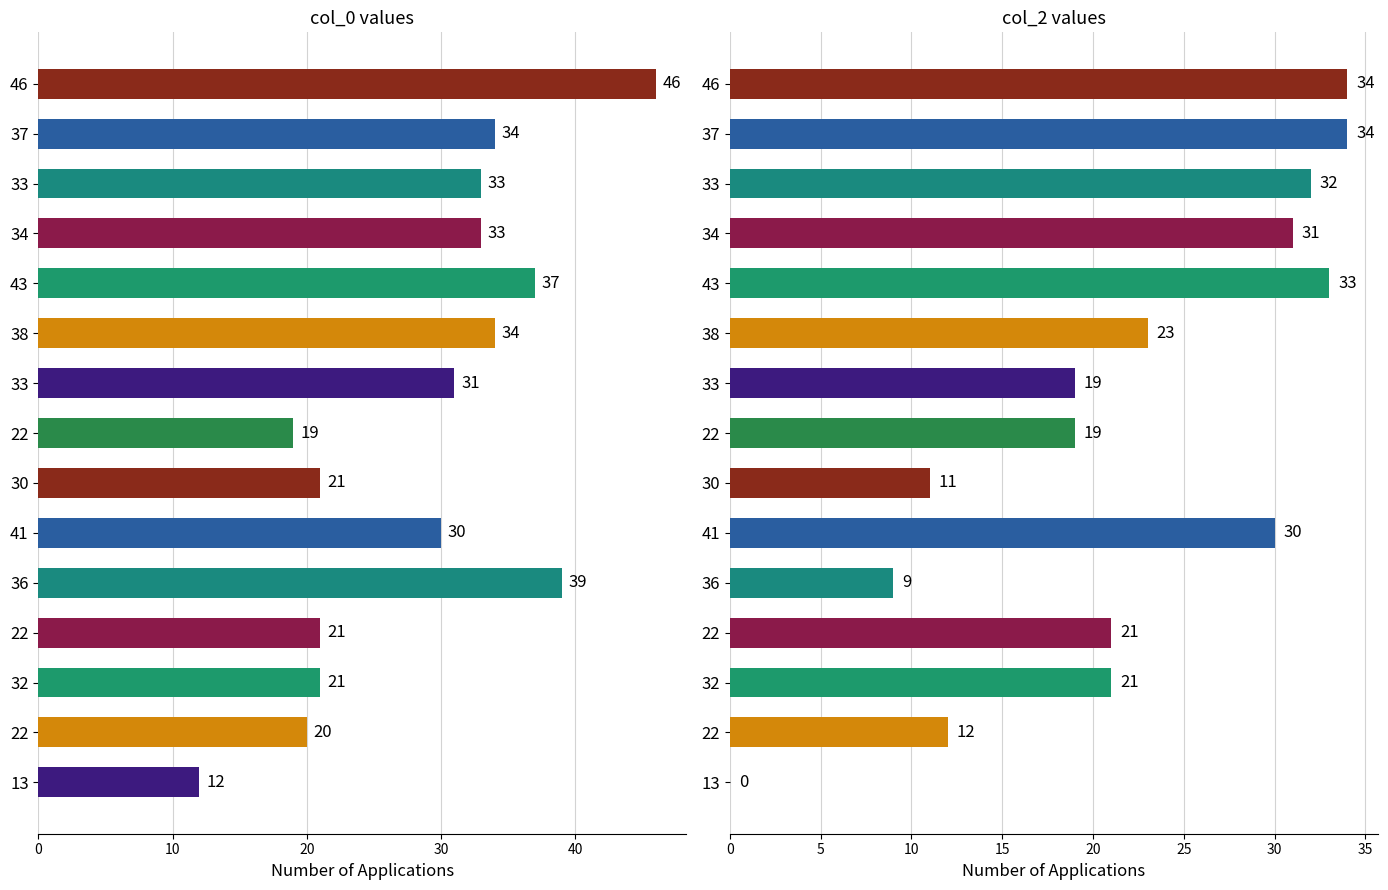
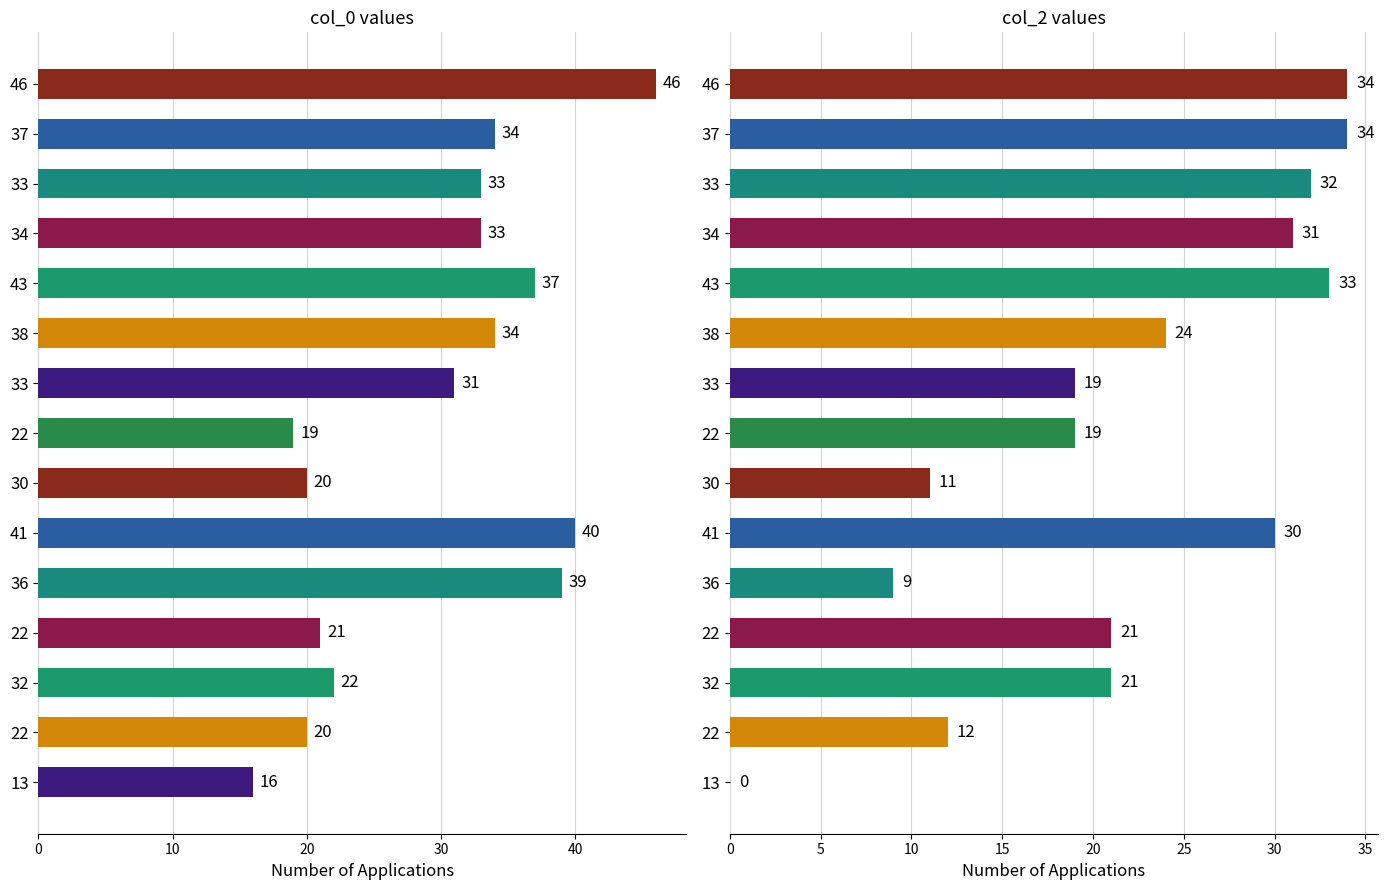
col_0 values, 30: 21 -> 20
col_0 values, 41: 30 -> 40
col_0 values, 32: 21 -> 22
col_0 values, 13: 12 -> 16
col_2 values, 38: 23 -> 24
